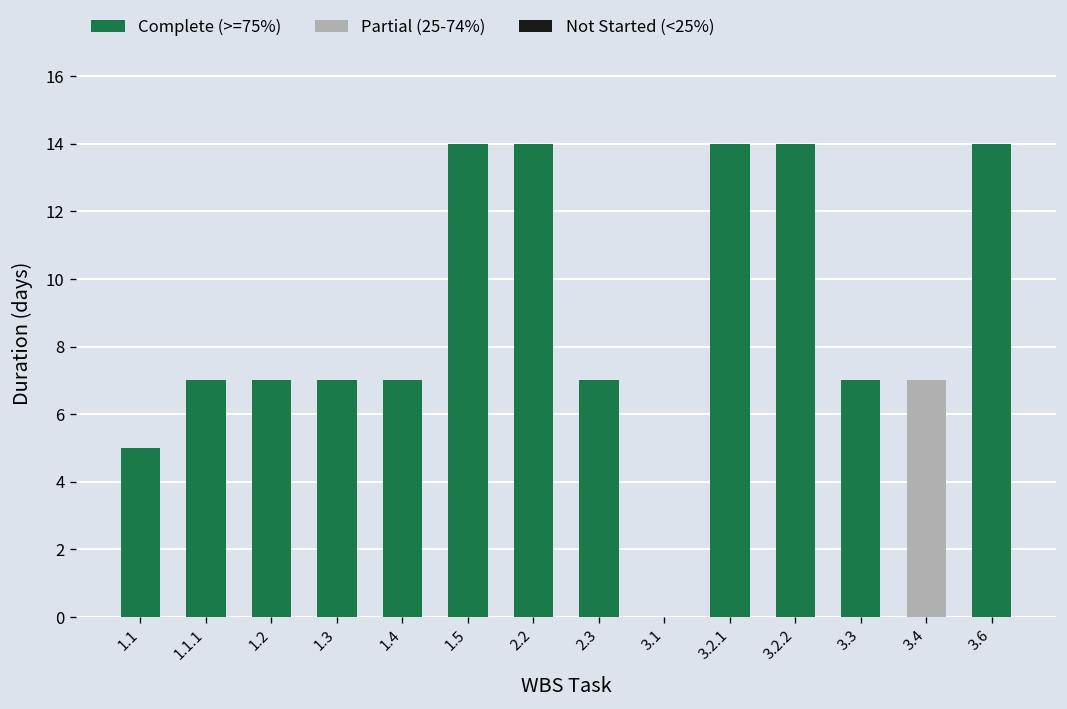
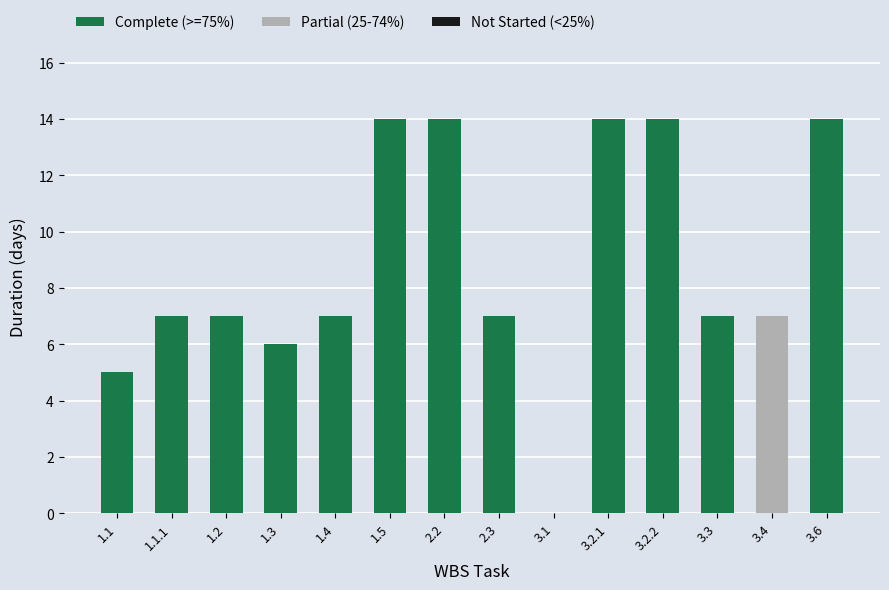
Complete (>=75%), 1.3: 7 -> 6
